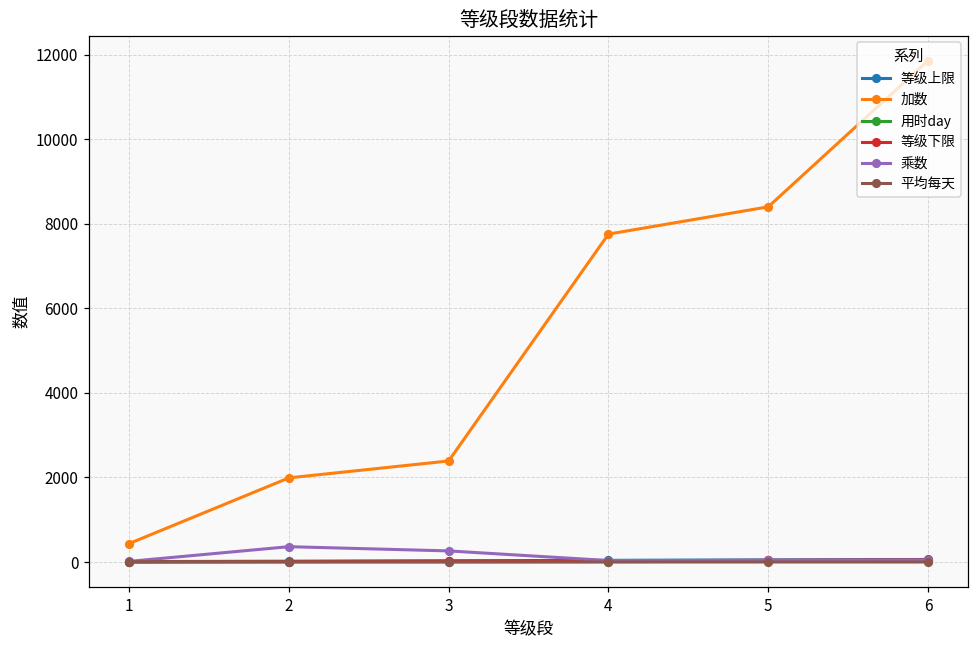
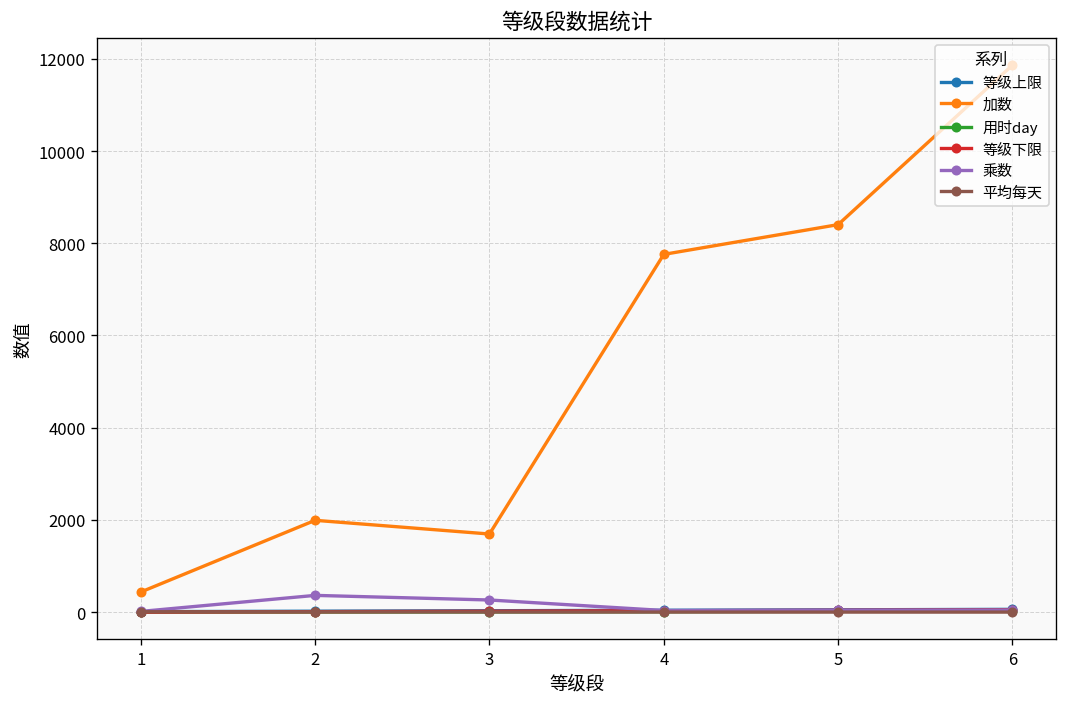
加数, 3: 2400 -> 1700
